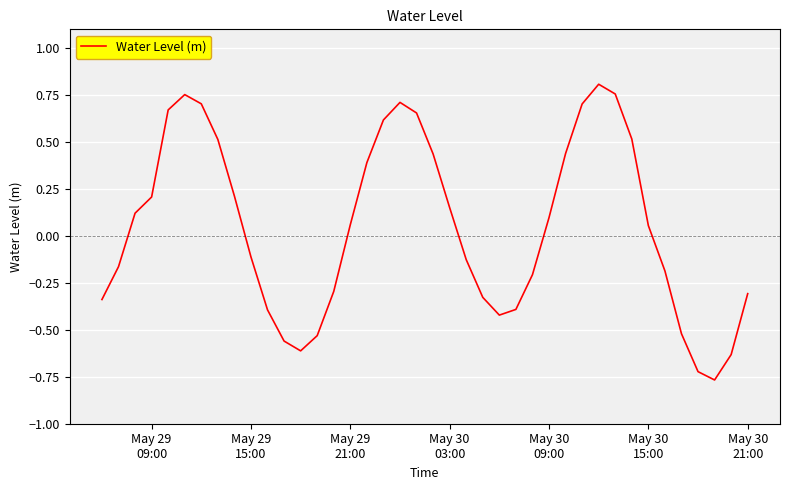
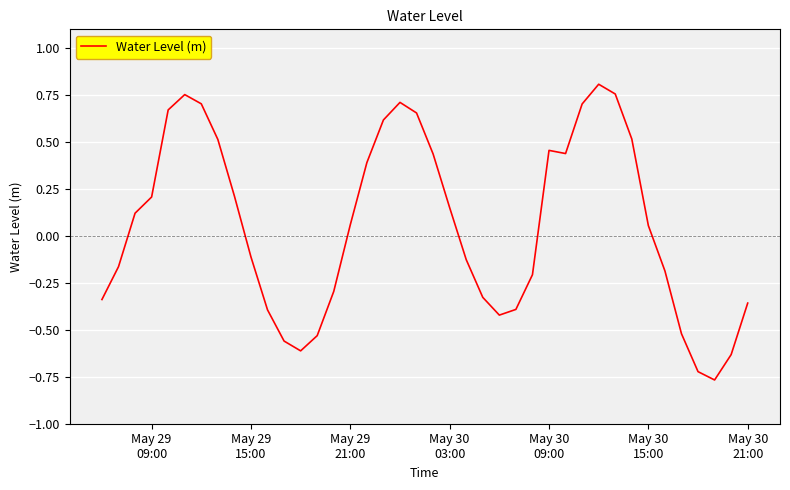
May 30 09:00: 0.10 -> 0.46
May 30 21:00: -0.31 -> -0.36
